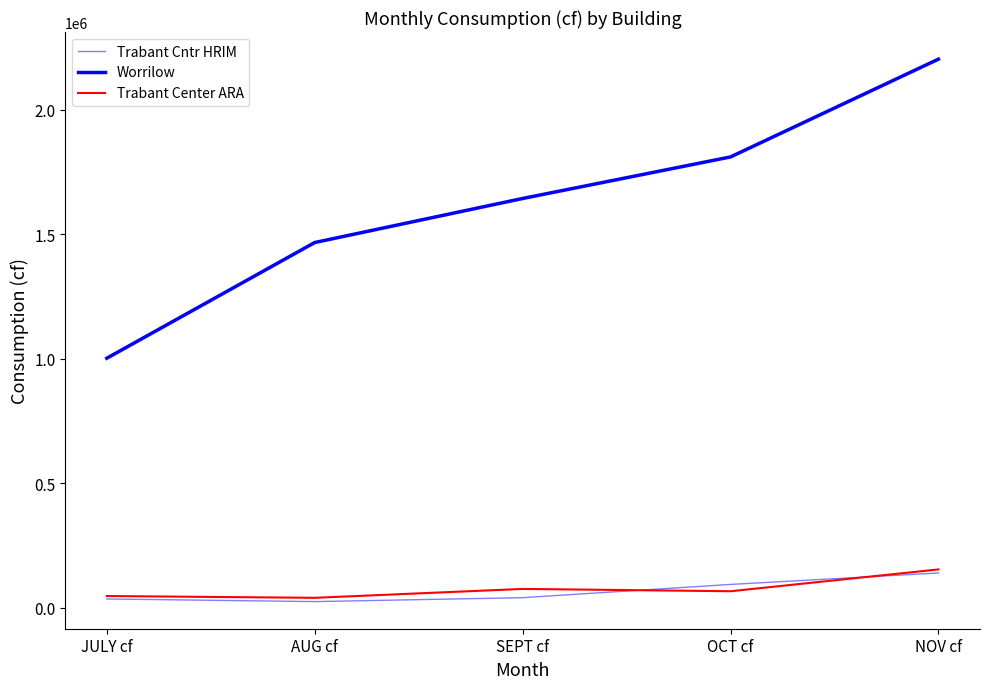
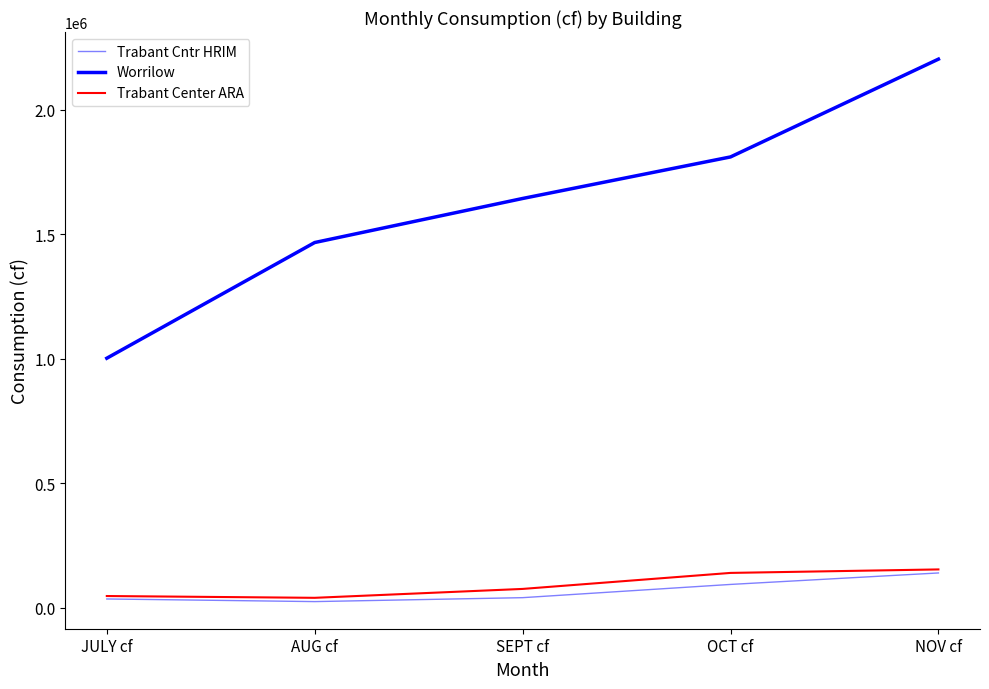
Trabant Center ARA, OCT cf: 70000 -> 140000
